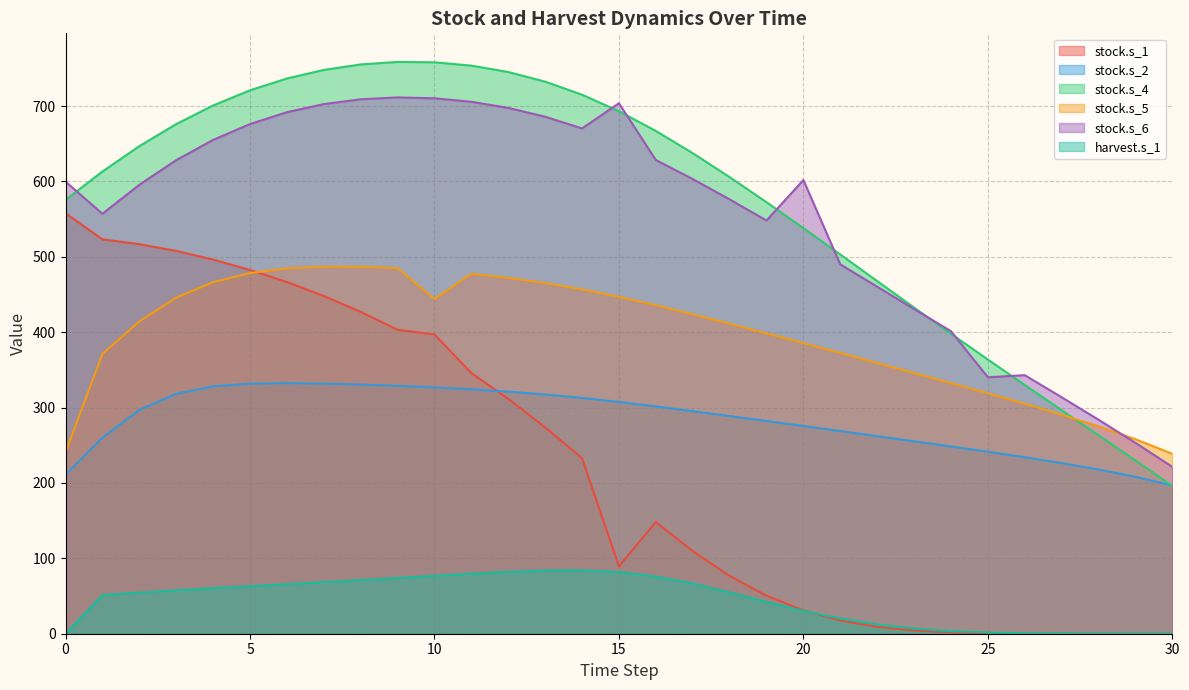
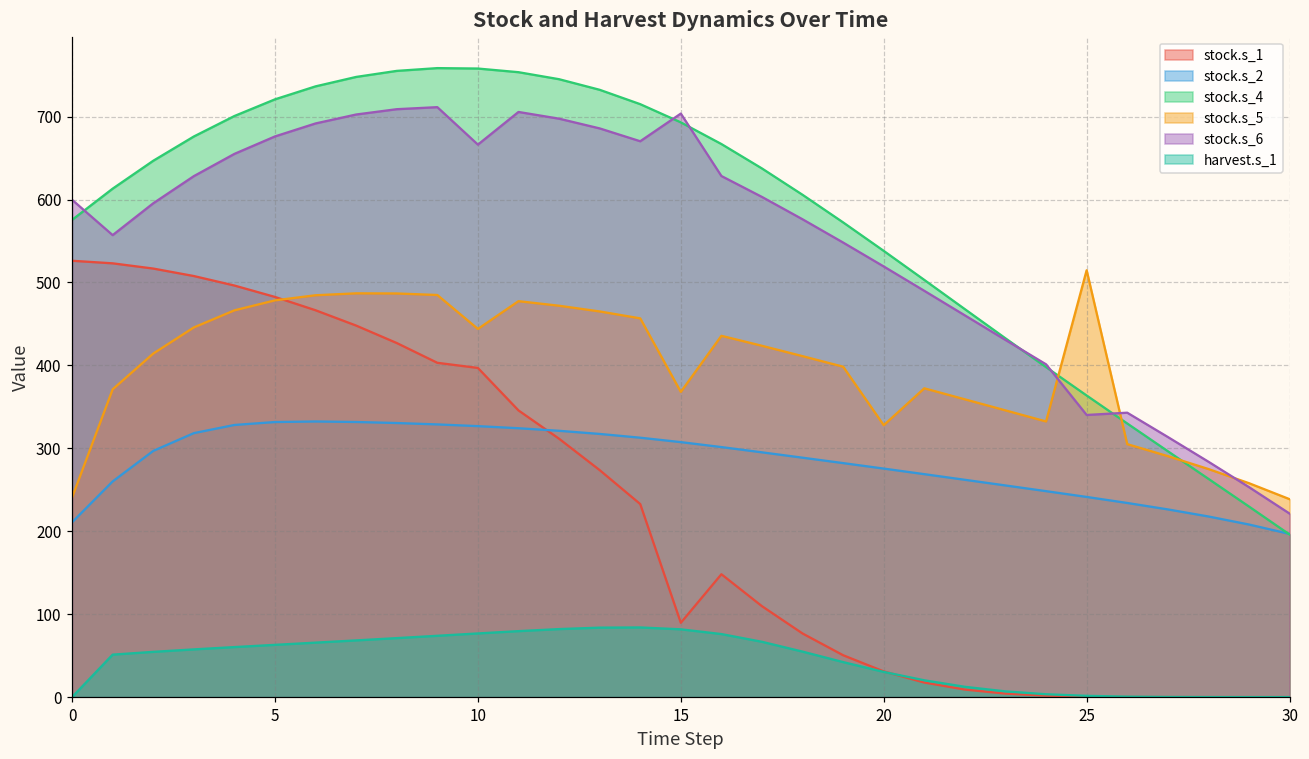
stock.s_1, 0: 560 -> 530
stock.s_6, 10: 710 -> 670
stock.s_5, 15: 450 -> 370
stock.s_5, 20: 390 -> 330
stock.s_6, 20: 600 -> 520
stock.s_5, 25: 320 -> 510
